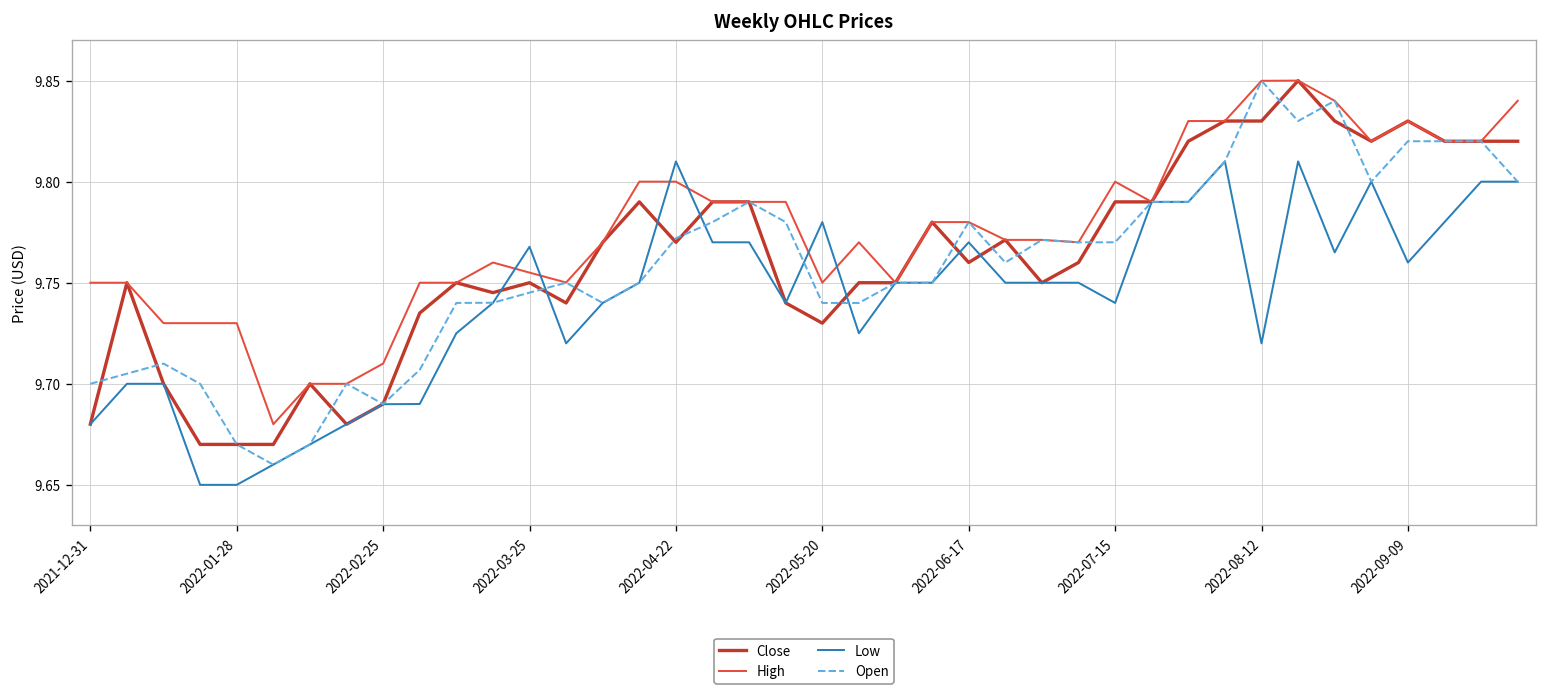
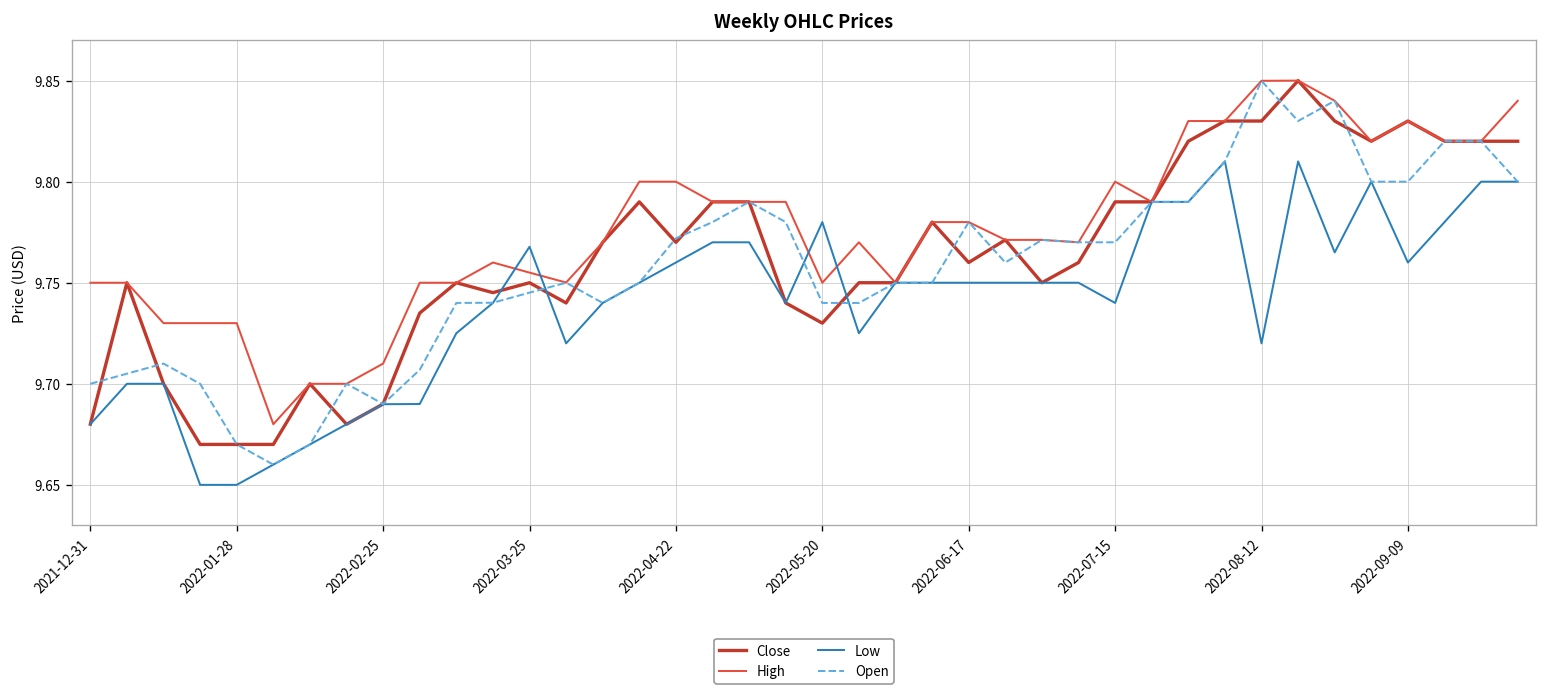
Low, 2022-04-22: 9.81 -> 9.76
Low, 2022-06-17: 9.77 -> 9.75
Open, 2022-09-09: 9.82 -> 9.80
